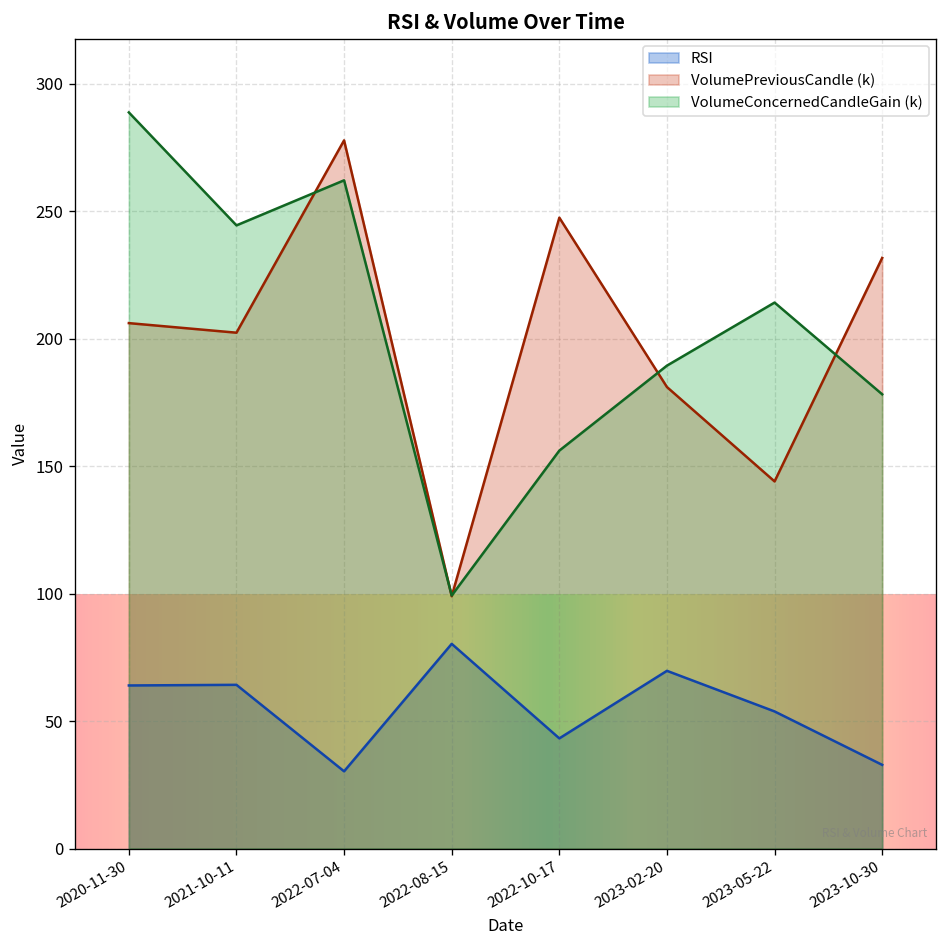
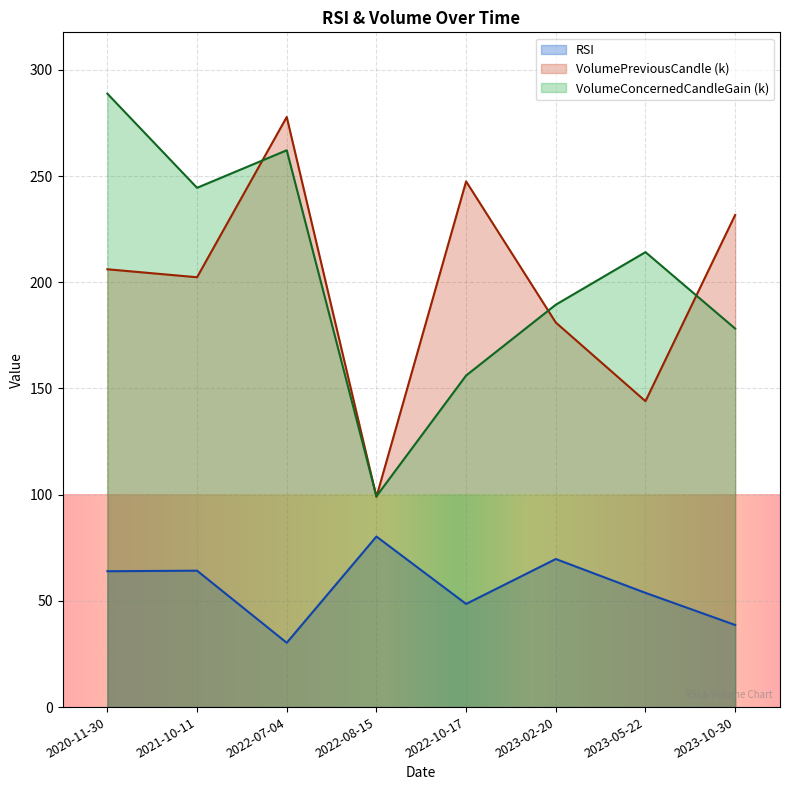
RSI, 2022-10-17: 43 -> 49
RSI, 2023-10-30: 33 -> 39
